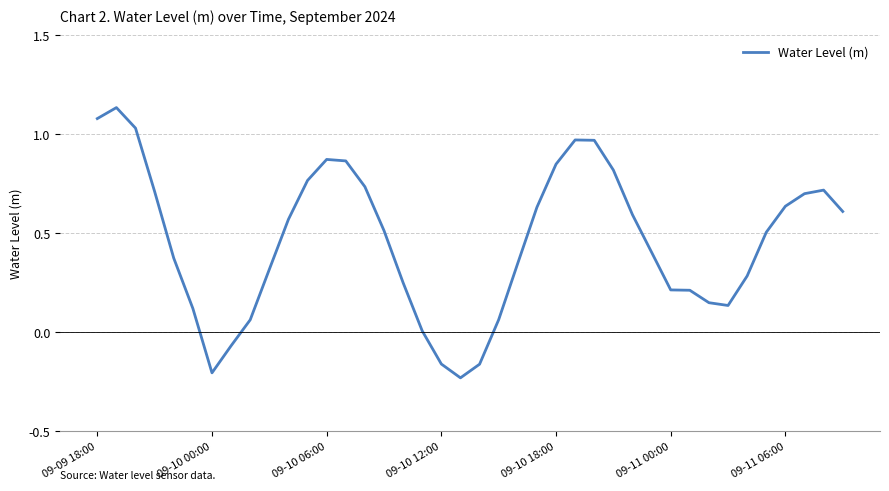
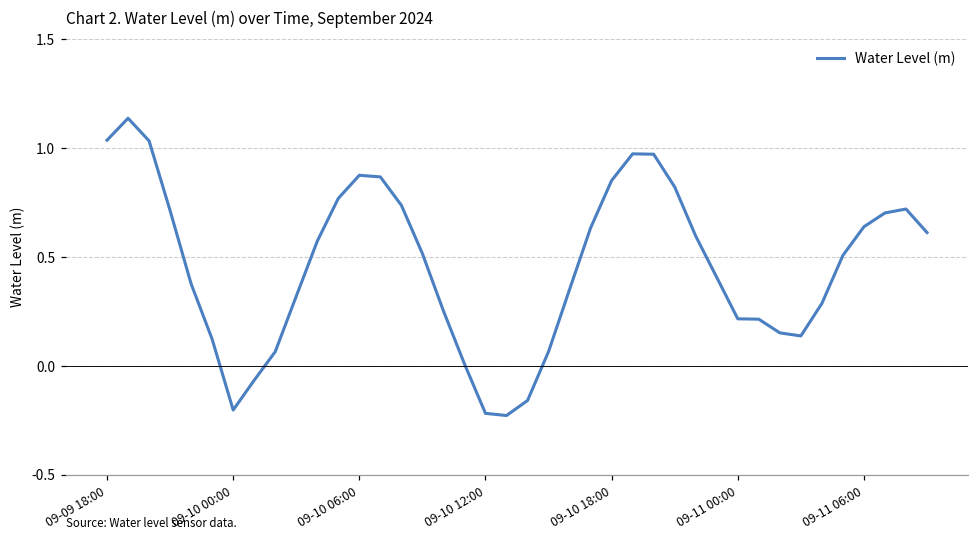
09-09 18:00: 1.08 -> 1.03
09-10 12:00: -0.16 -> -0.22
